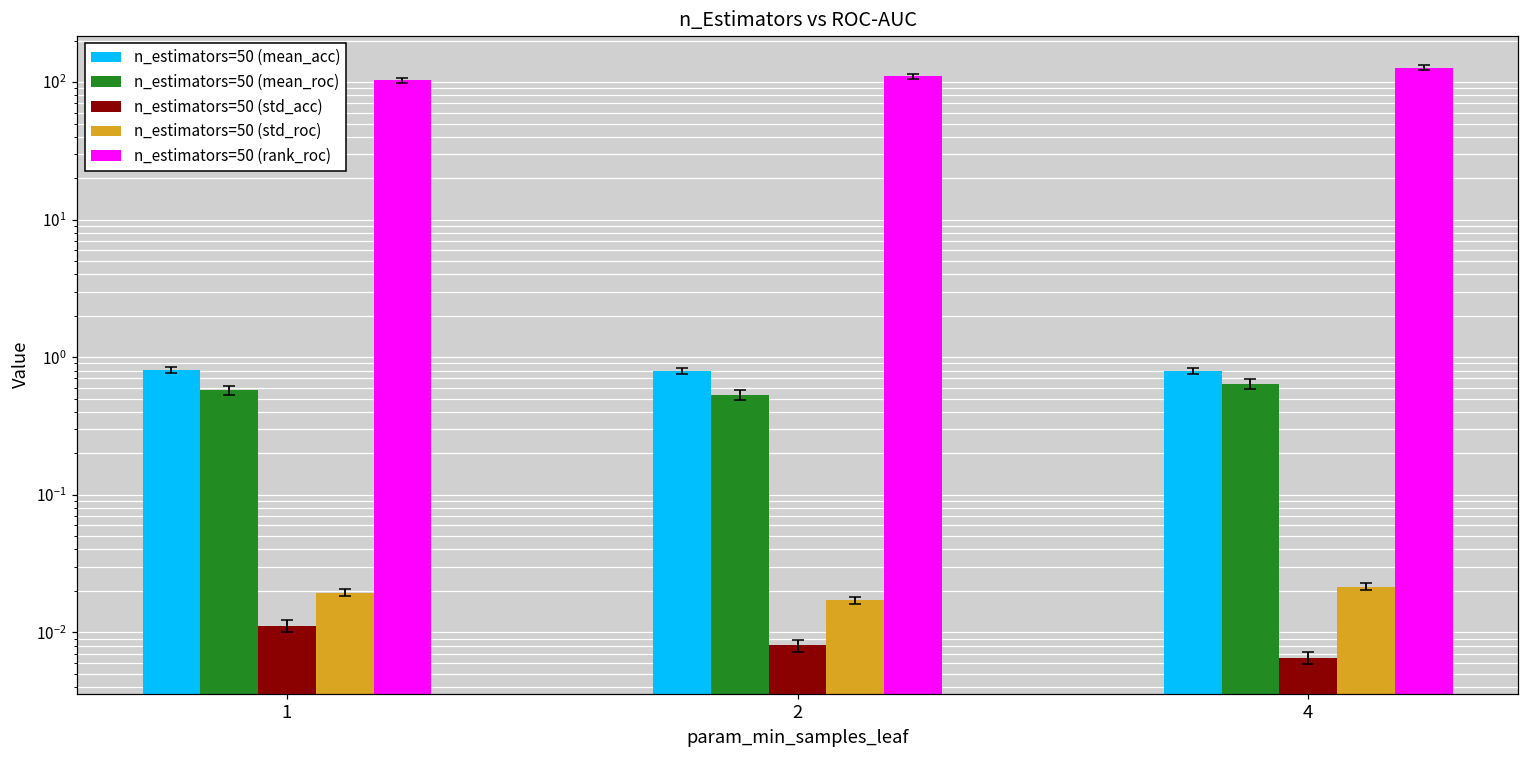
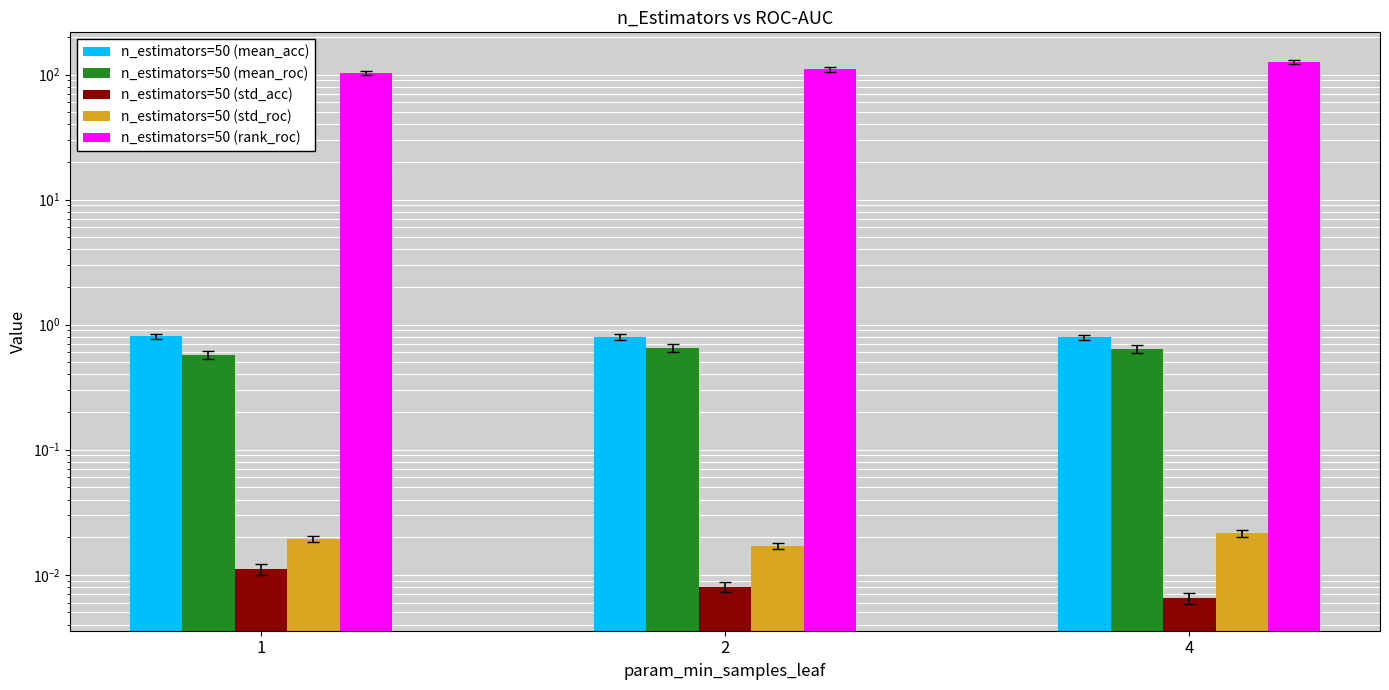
n_estimators=50 (mean_roc), 2: 0.53 -> 0.7
